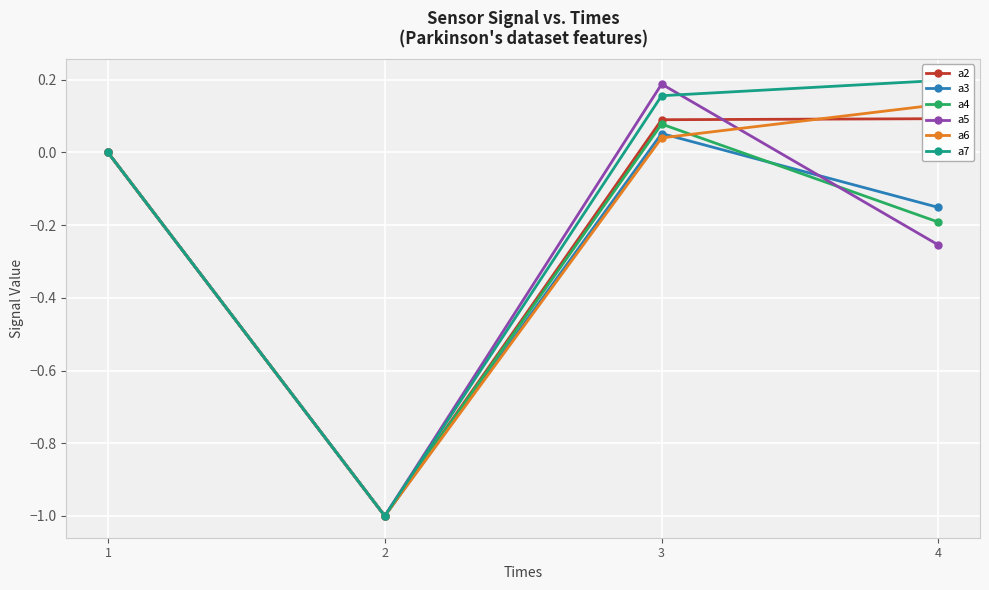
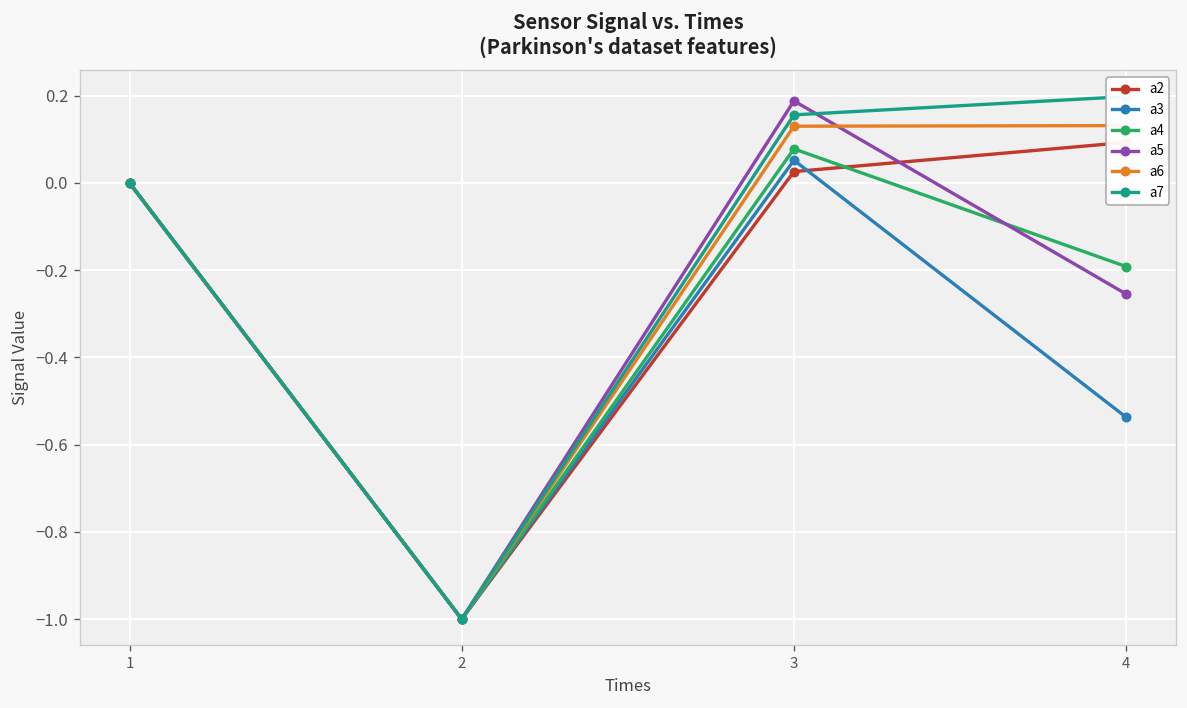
a2, 3: 0.09 -> 0.03
a6, 3: 0.04 -> 0.13
a3, 4: -0.15 -> -0.54
